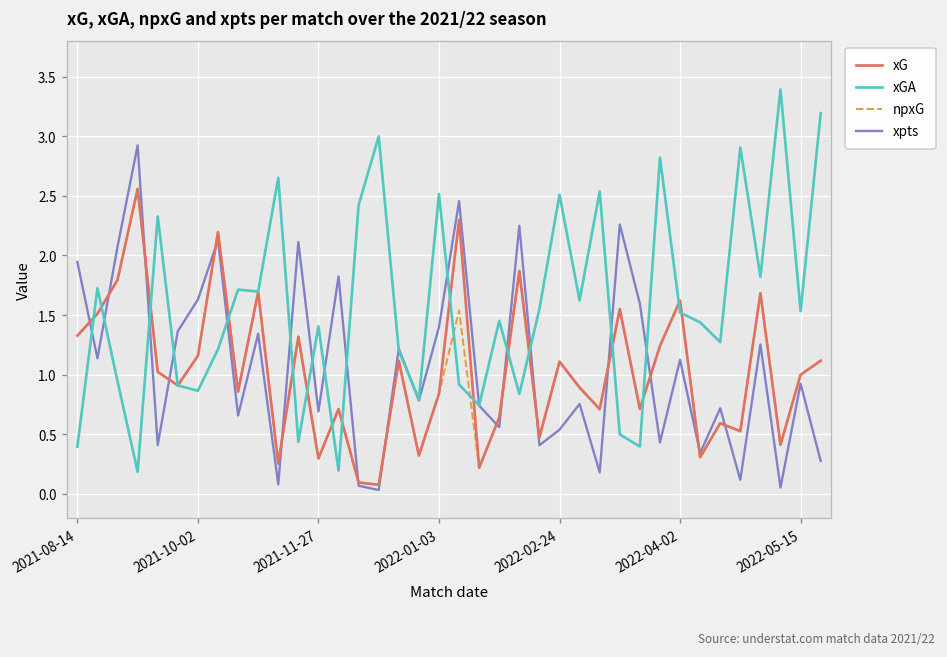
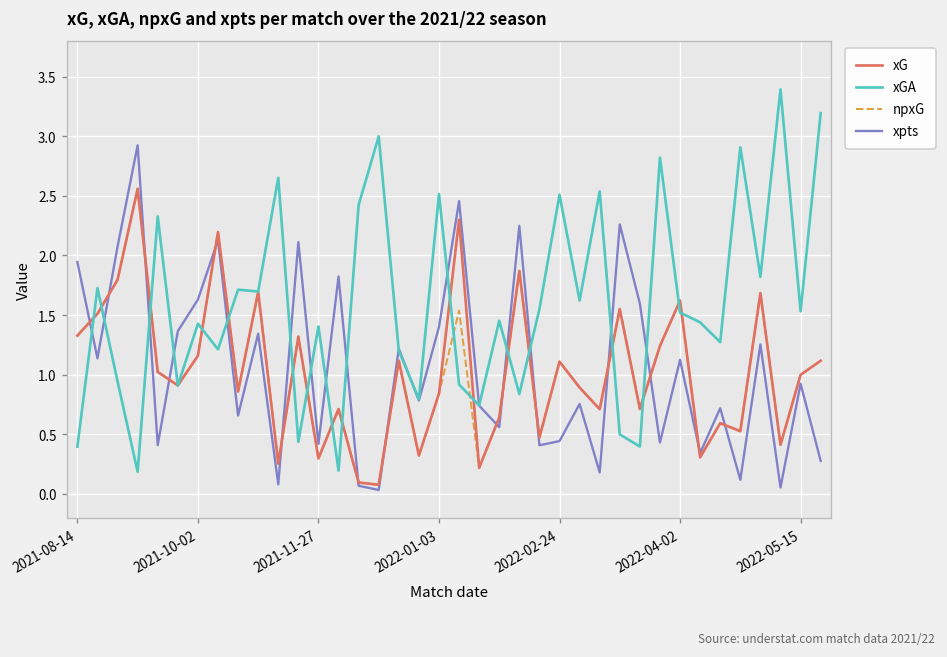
xGA, 2021-10-02: 0.9 -> 1.4
xpts, 2021-11-27: 0.7 -> 0.4
xpts, 2022-02-24: 0.5 -> 0.4
